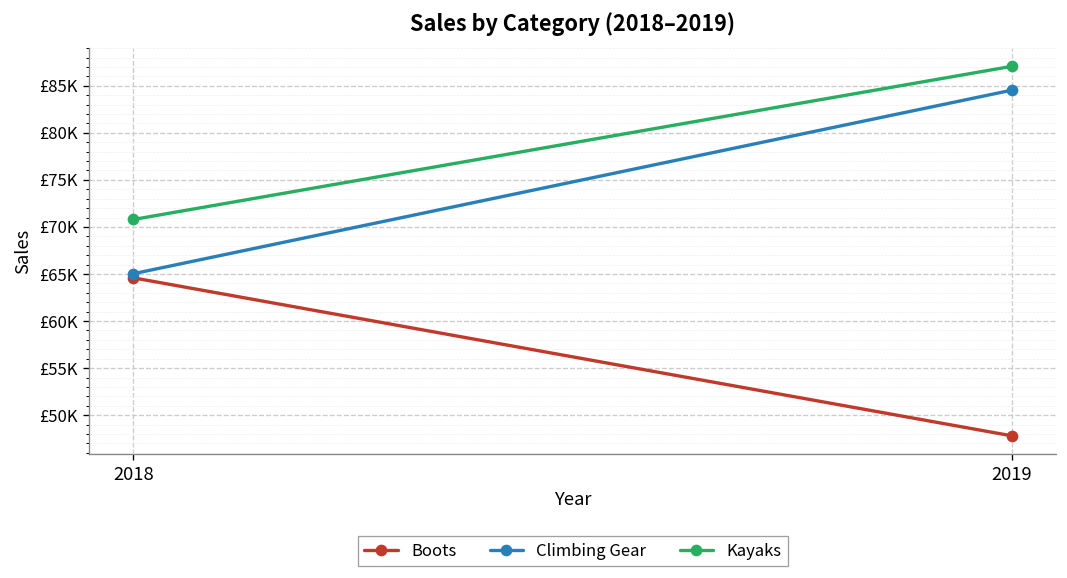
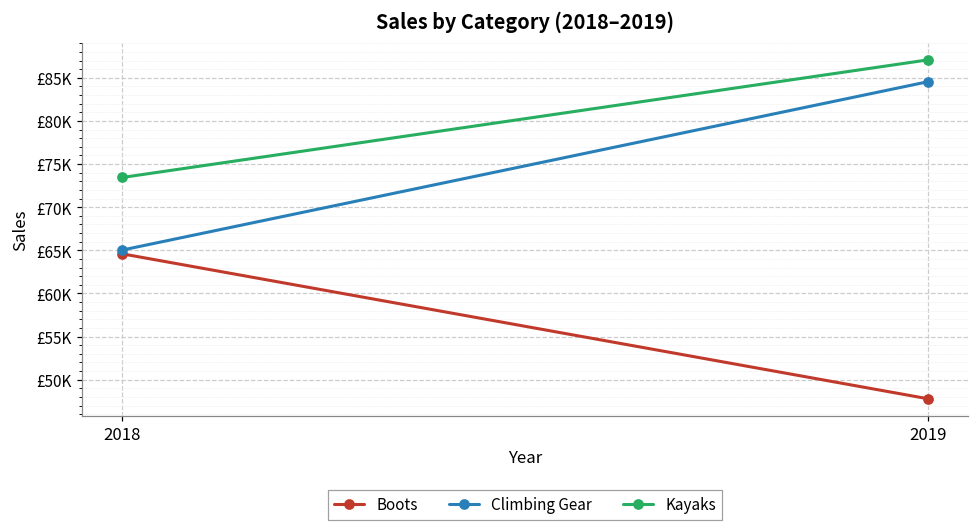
Kayaks, 2018: £71000 -> £73000
